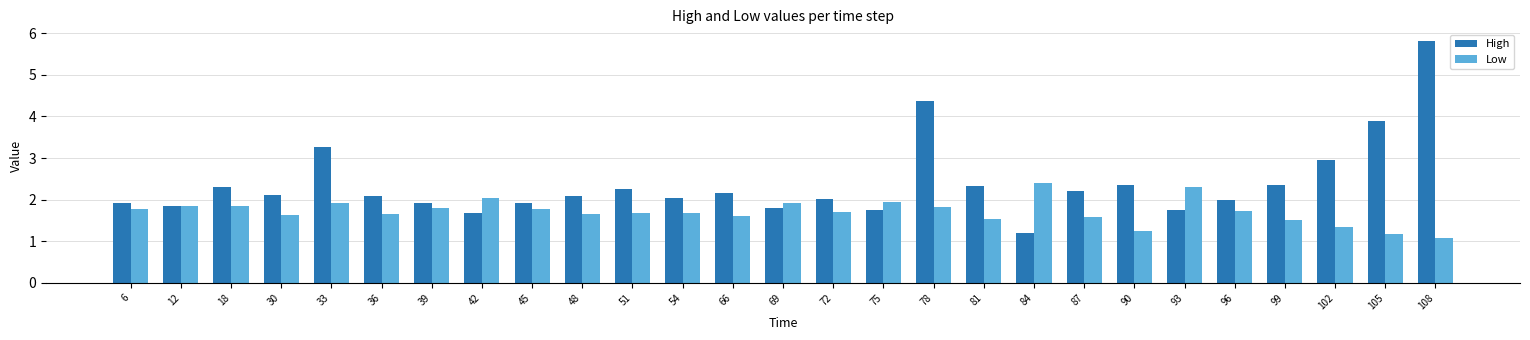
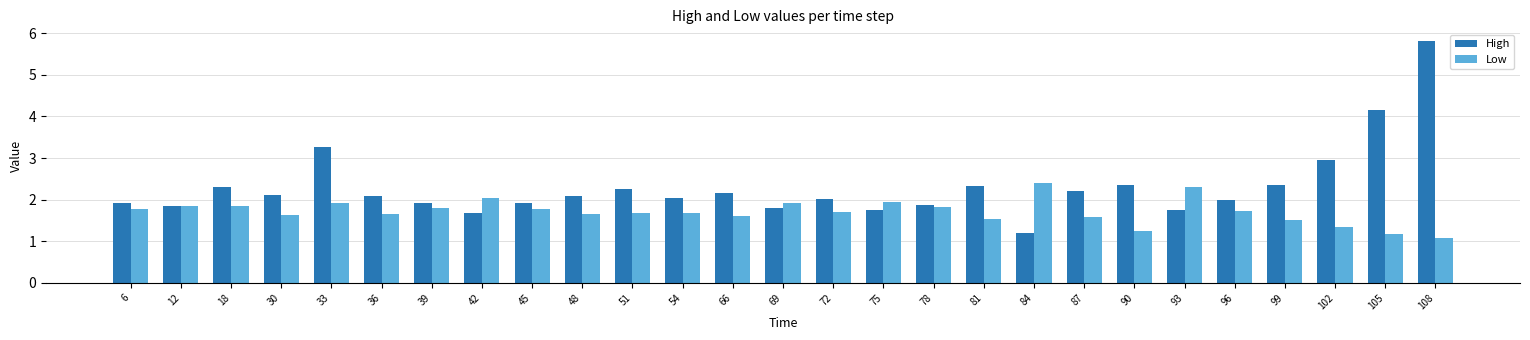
High, 78: 4.4 -> 1.9
High, 105: 3.9 -> 4.2
